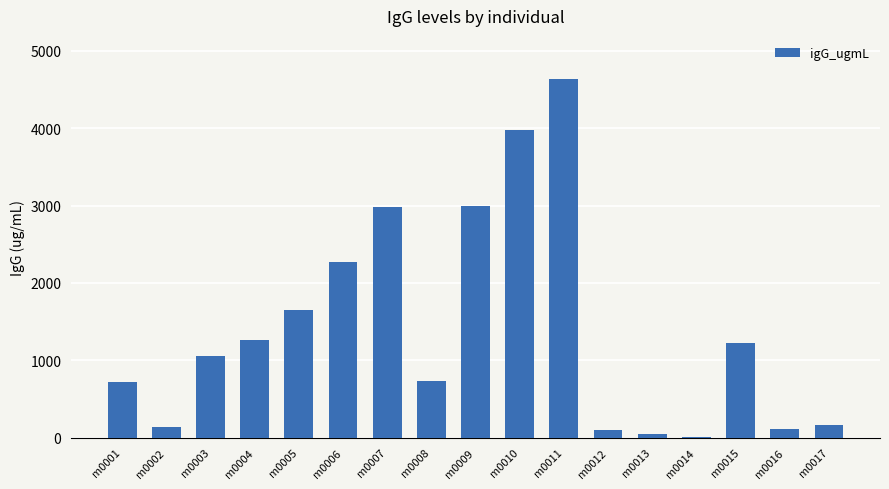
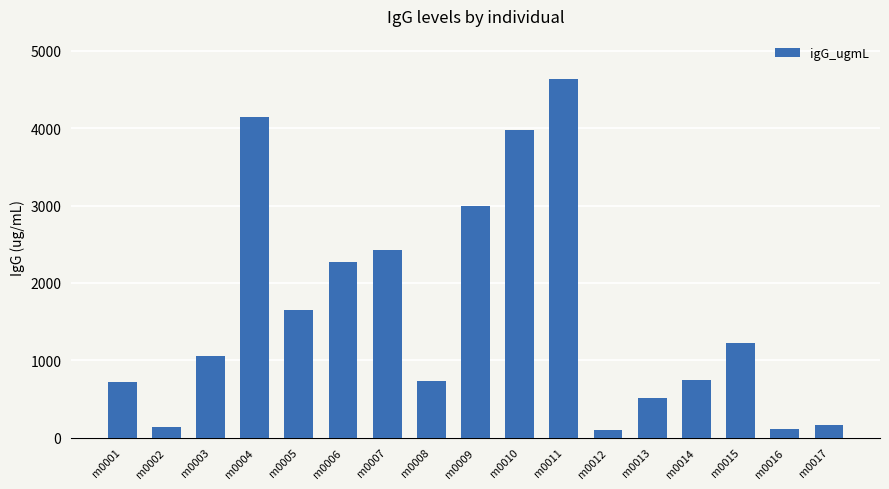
m0004: 1300 -> 4100
m0007: 3000 -> 2400
m0013: 0 -> 500
m0014: 0 -> 700
